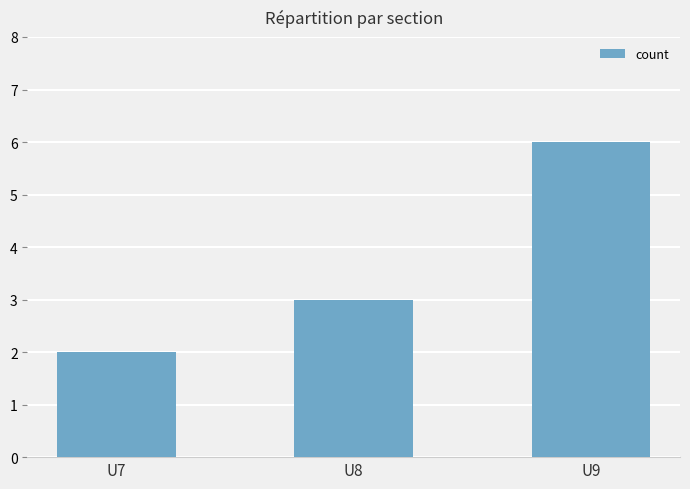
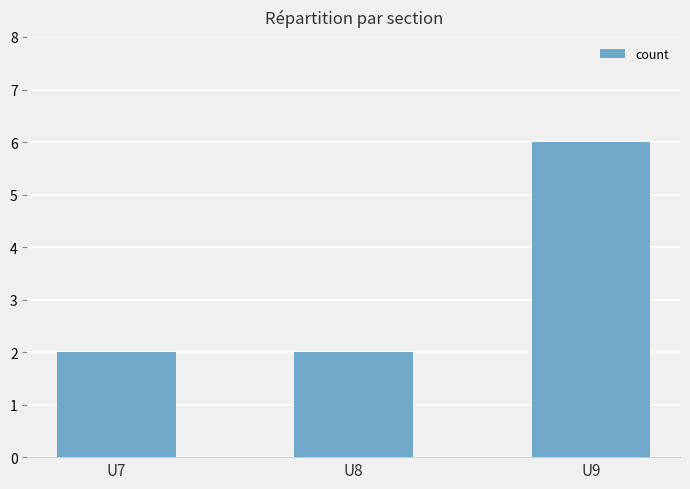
U8: 3 -> 2
